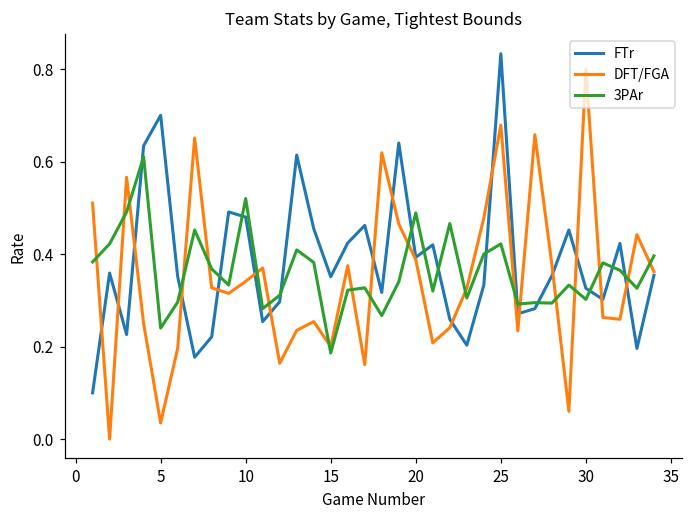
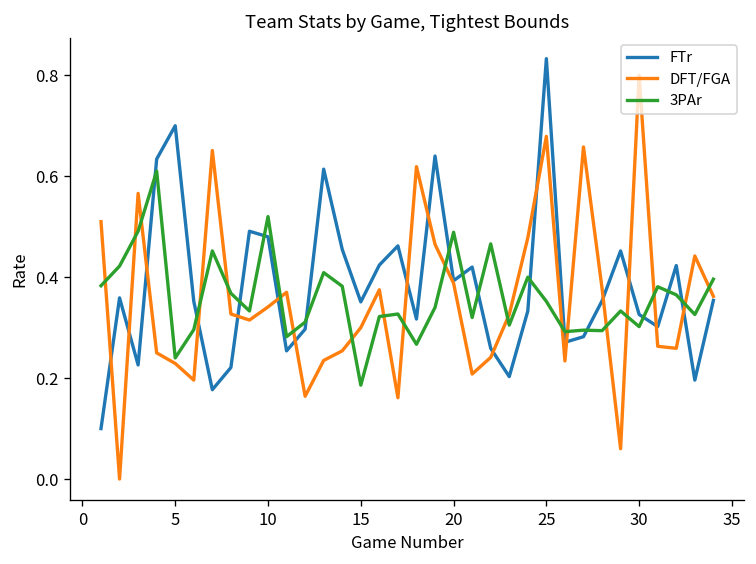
DFT/FGA, 5: 0.04 -> 0.23
DFT/FGA, 15: 0.2 -> 0.3
3PAr, 25: 0.42 -> 0.35
